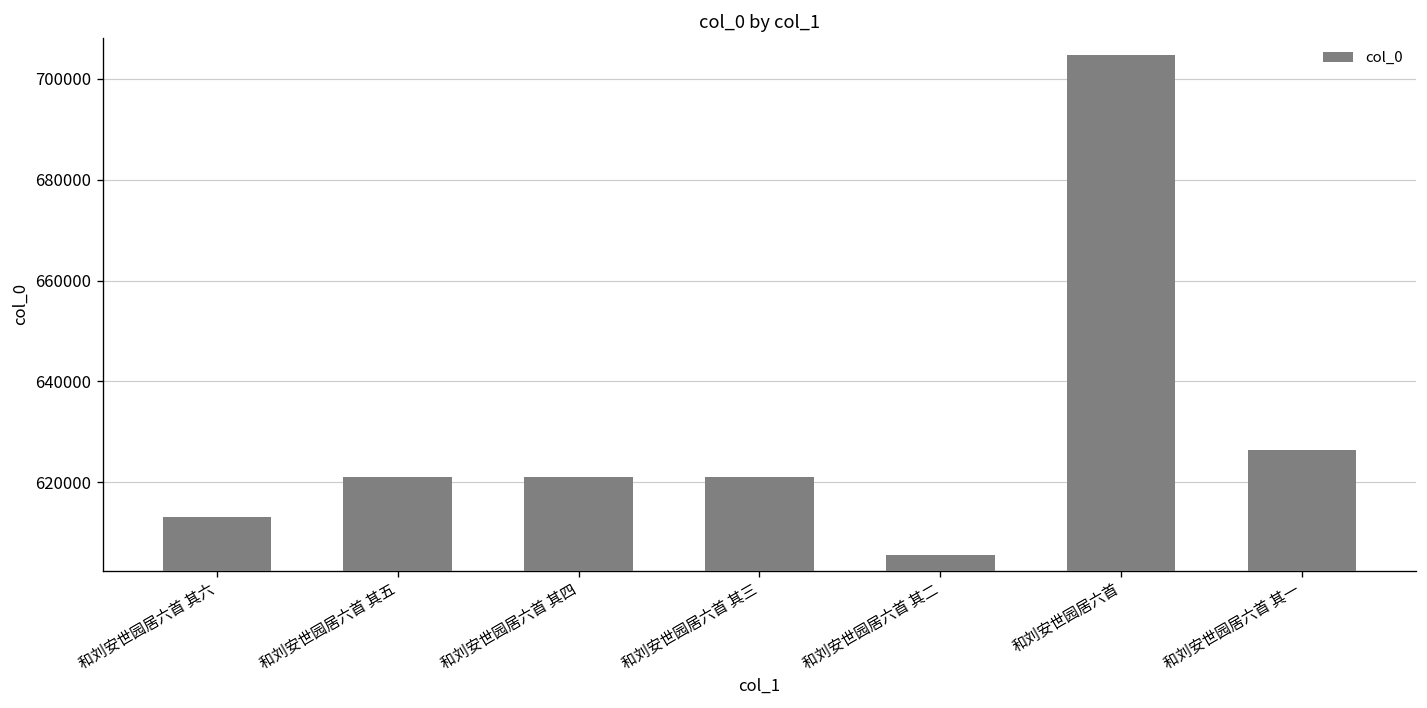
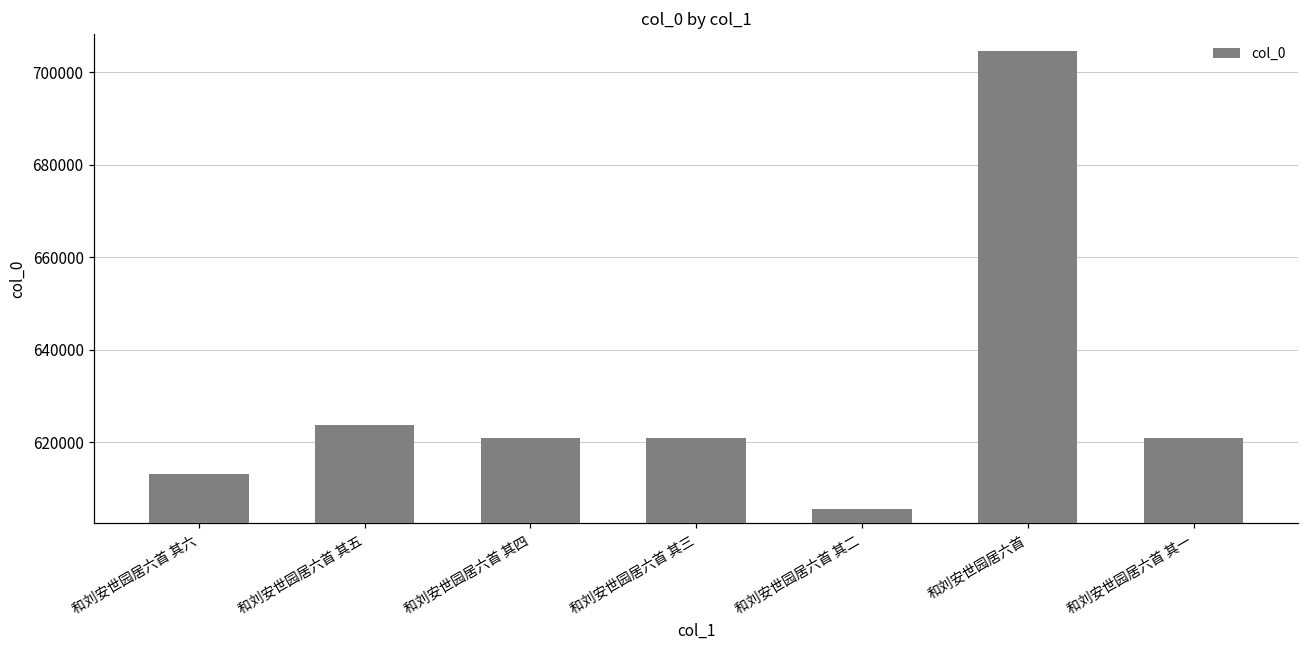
和刘安世园居六首 其五: 621000 -> 624000
和刘安世园居六首 其一: 626000 -> 621000
